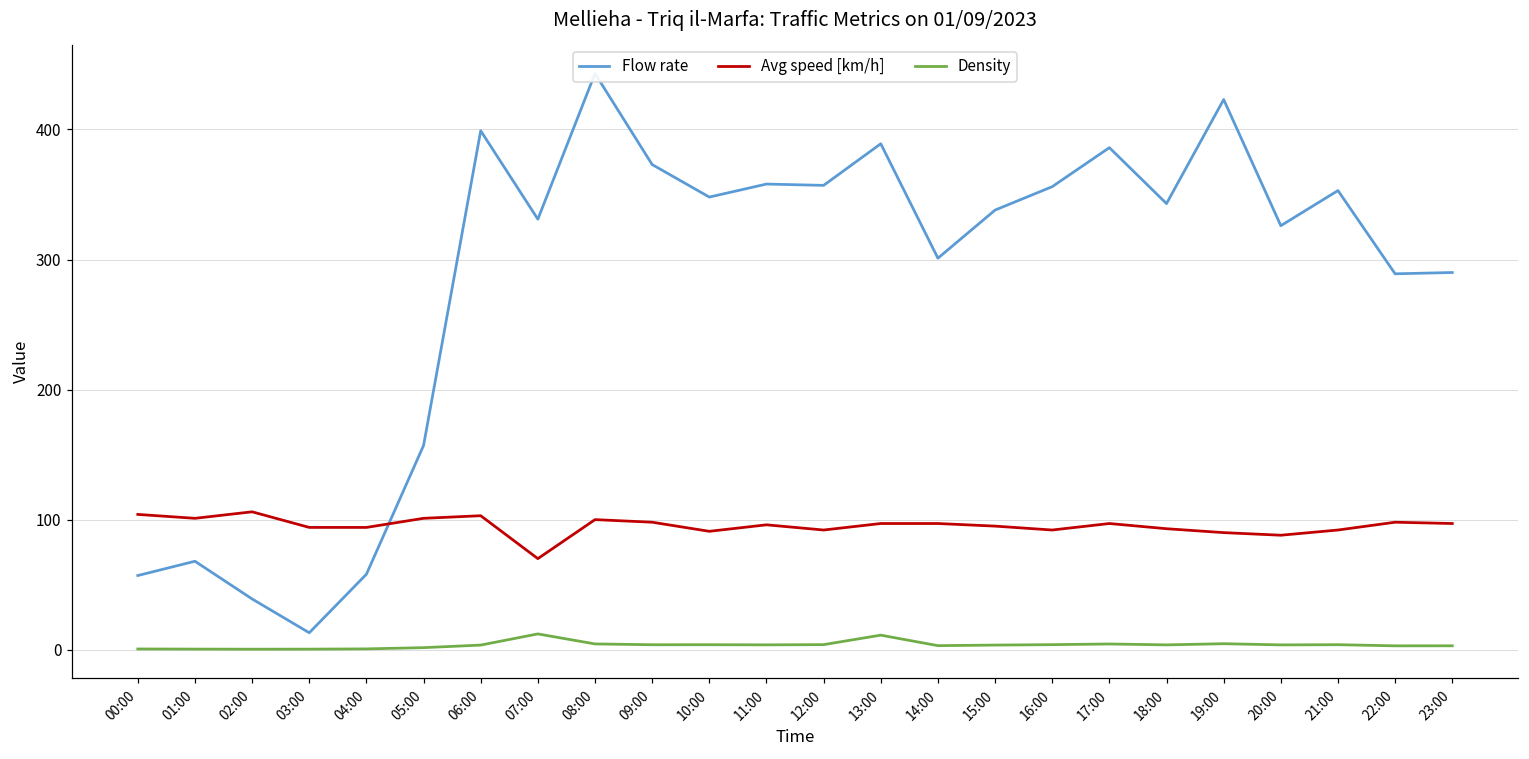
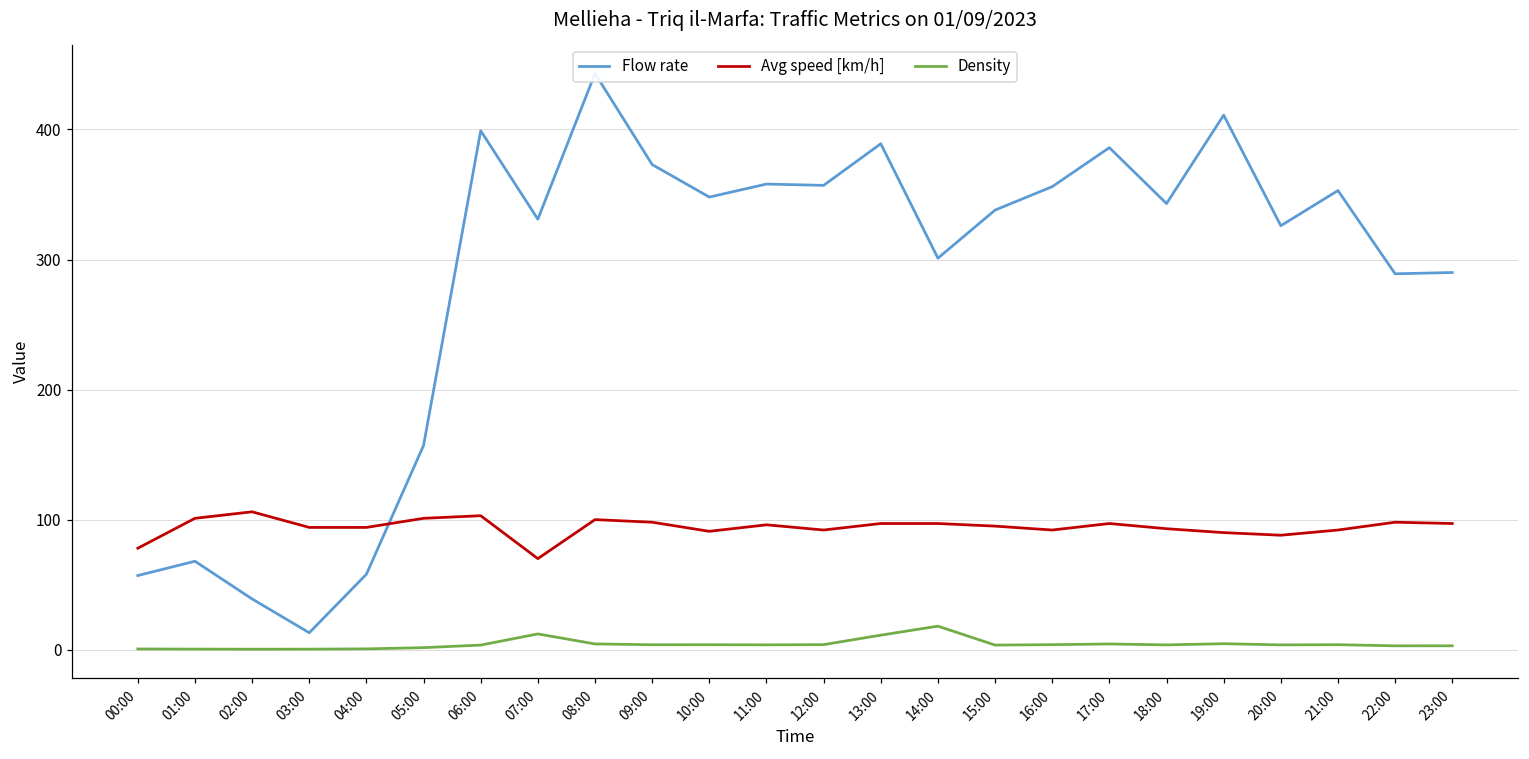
Avg speed [km/h], 00:00: 104 -> 78
Density, 14:00: 3 -> 18
Flow rate, 19:00: 423 -> 411
